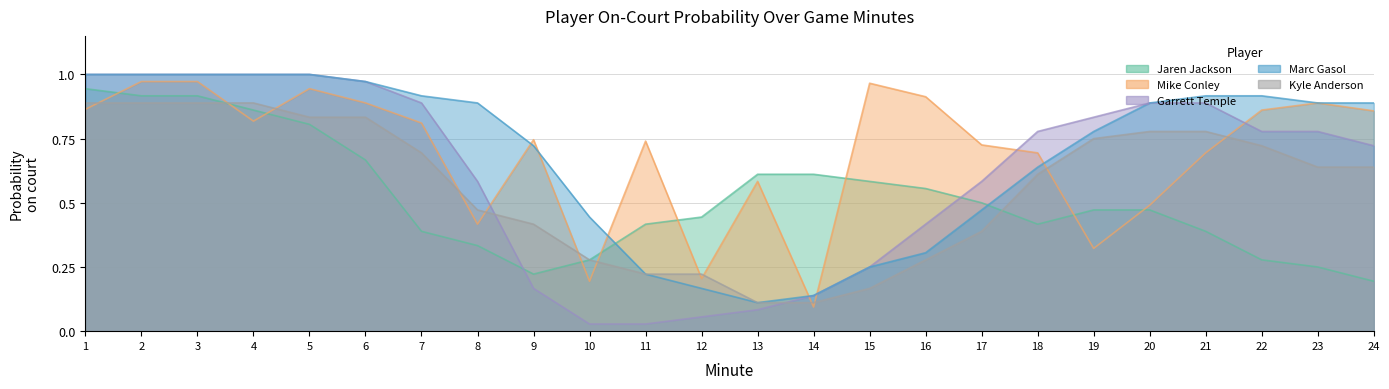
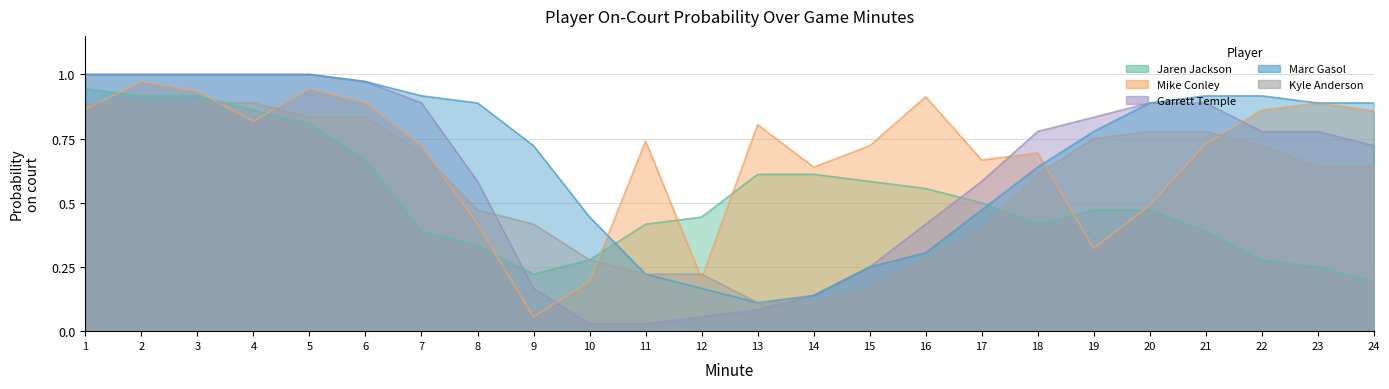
Mike Conley, 3: 0.97 -> 0.93
Mike Conley, 7: 0.81 -> 0.72
Mike Conley, 9: 0.75 -> 0.06
Mike Conley, 13: 0.58 -> 0.80
Mike Conley, 14: 0.09 -> 0.64
Mike Conley, 15: 0.97 -> 0.72
Mike Conley, 17: 0.73 -> 0.67
Mike Conley, 21: 0.69 -> 0.73
